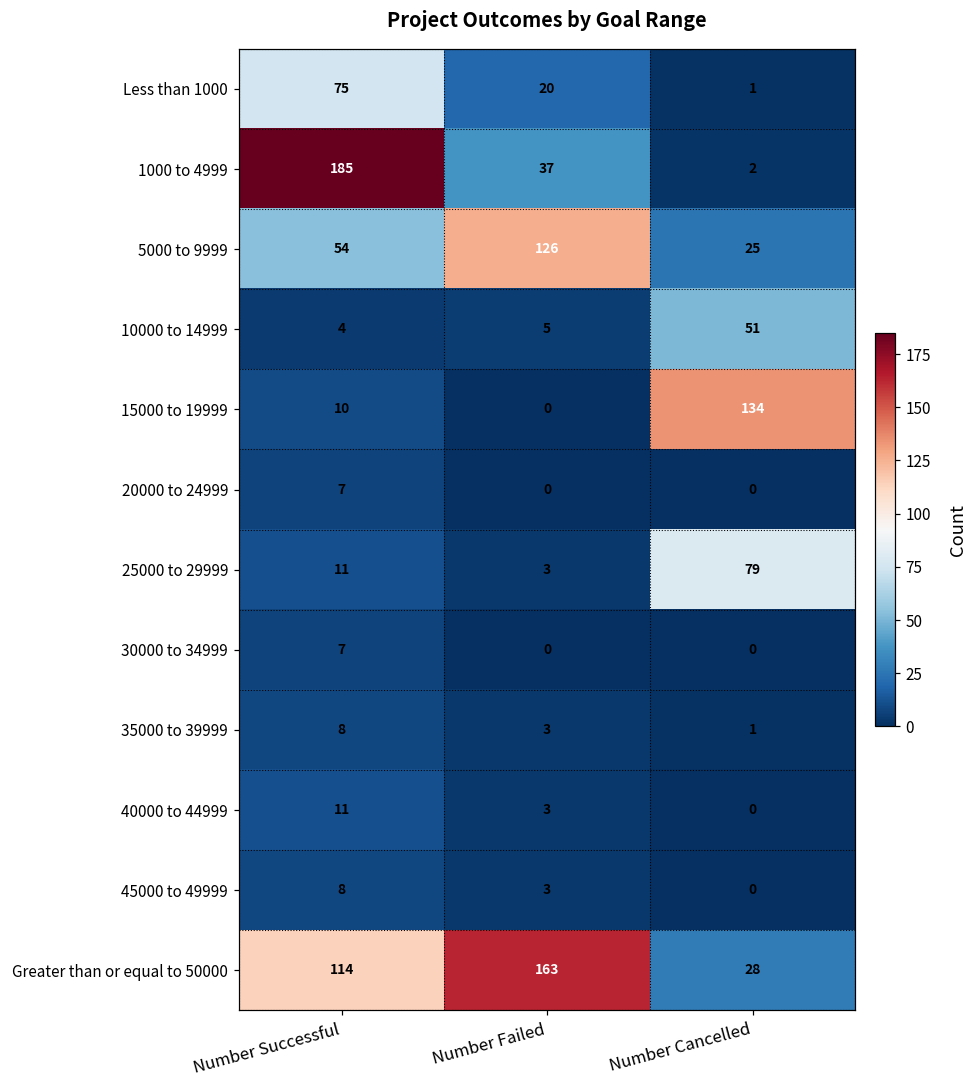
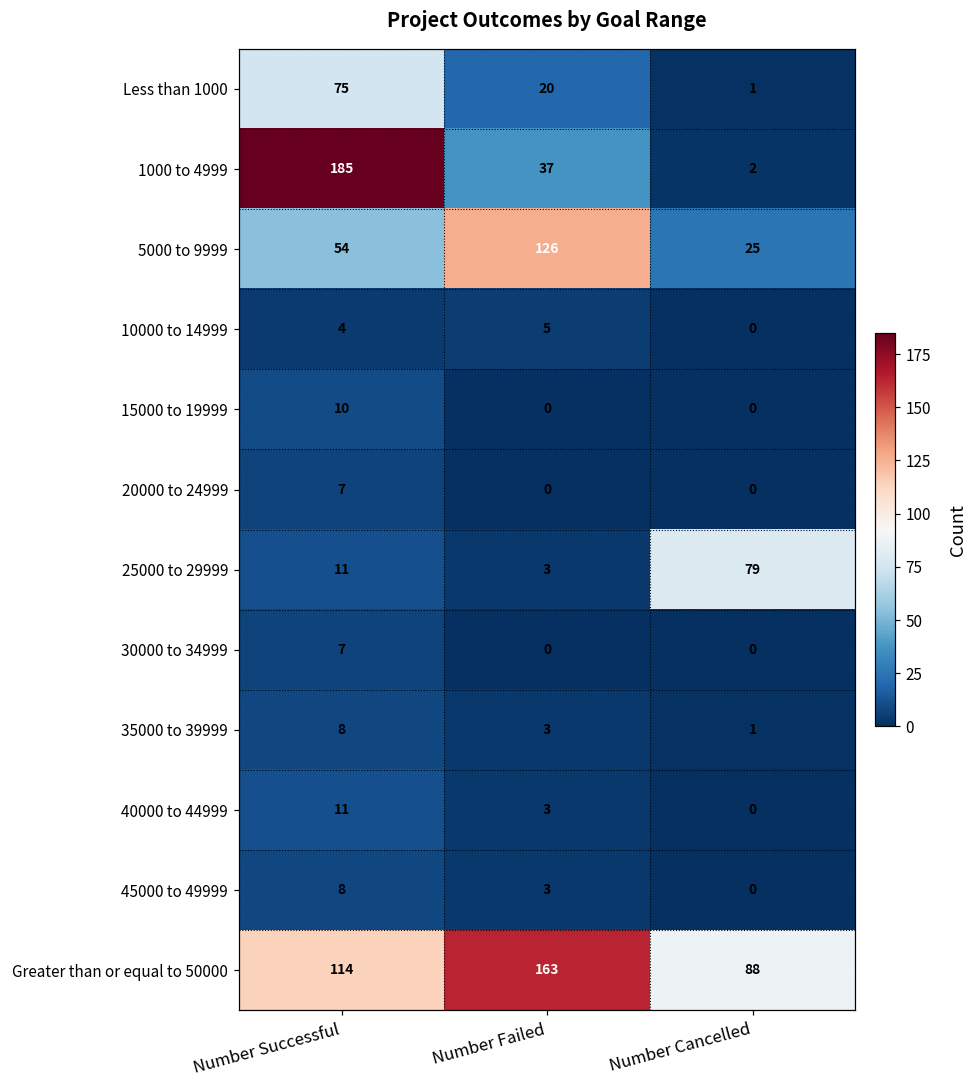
10000 to 14999, Number Cancelled: 51 -> 0
15000 to 19999, Number Cancelled: 134 -> 0
Greater than or equal to 50000, Number Cancelled: 28 -> 88
